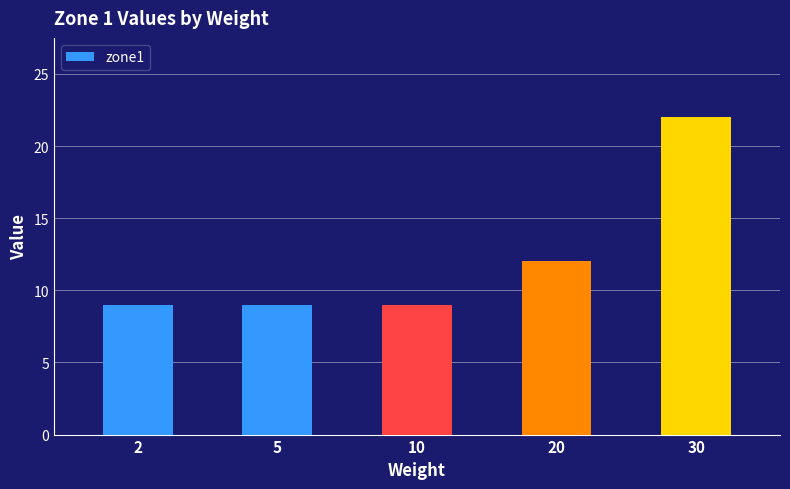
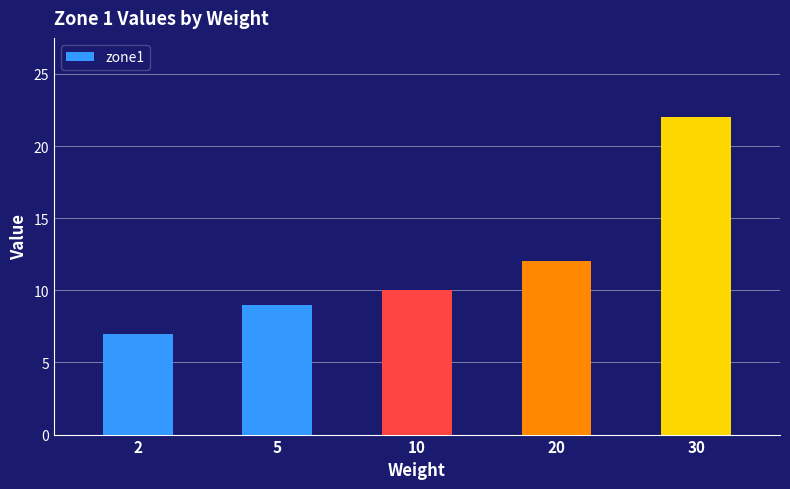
2: 9 -> 7
10: 9 -> 10
